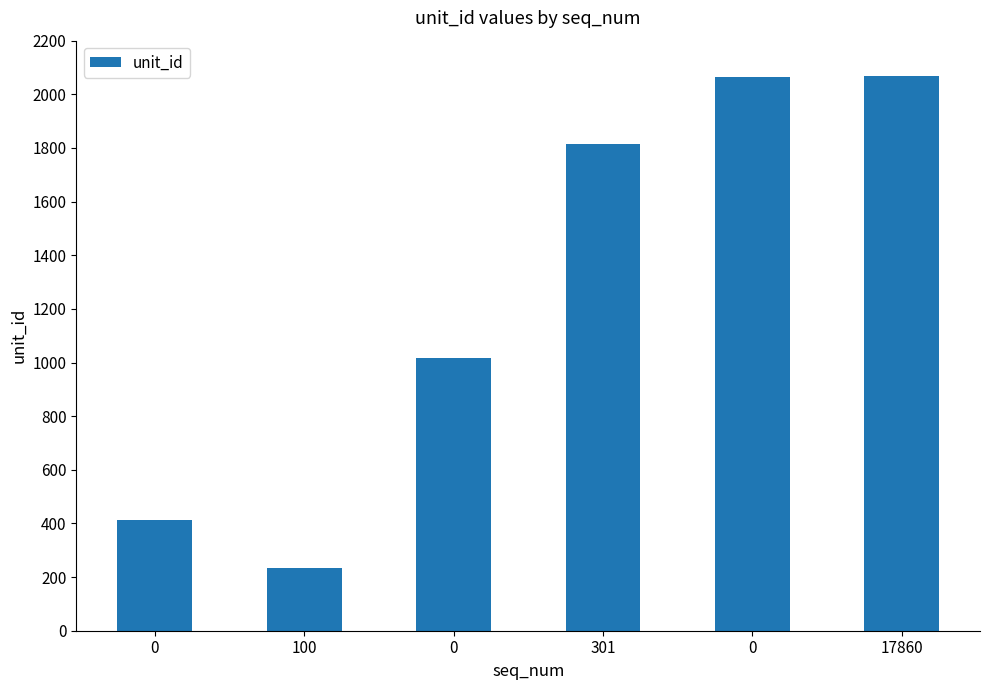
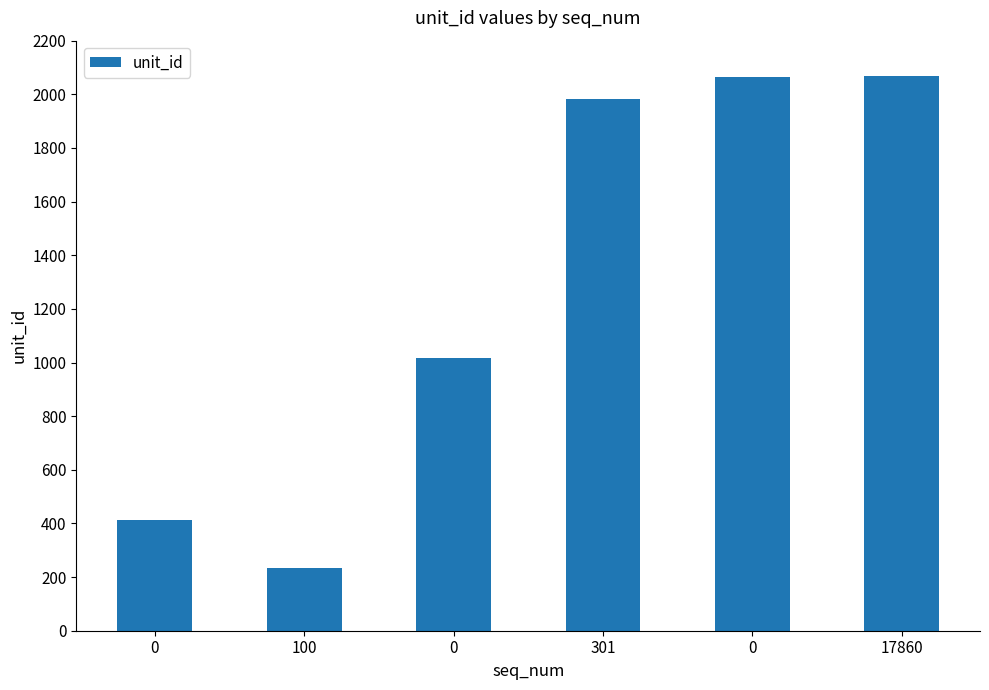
301: 1810 -> 1980
